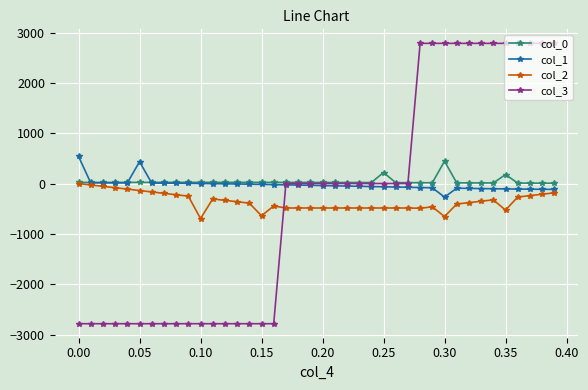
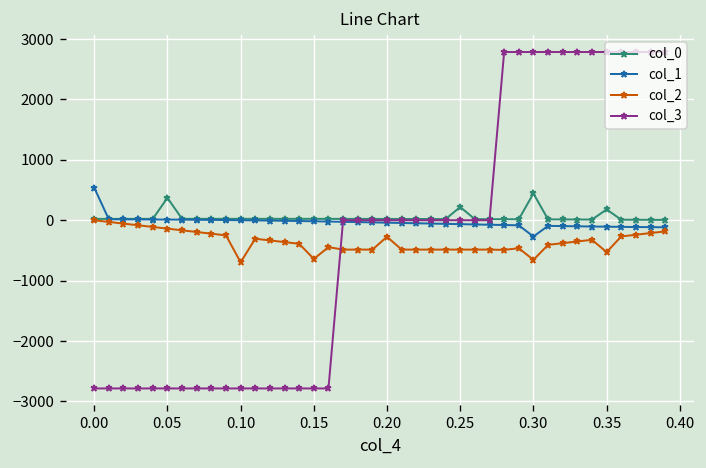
col_0, 0.05: 0 -> 400
col_1, 0.05: 400 -> 0
col_2, 0.20: -500 -> -300
